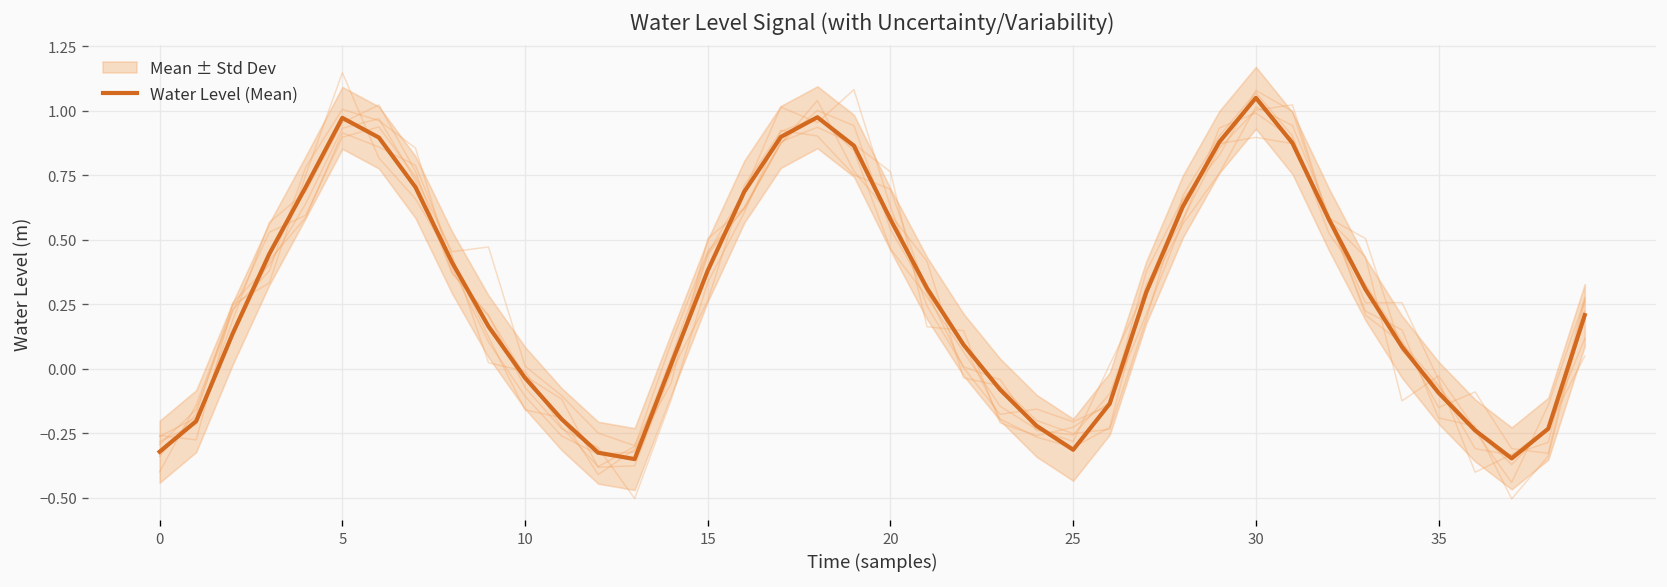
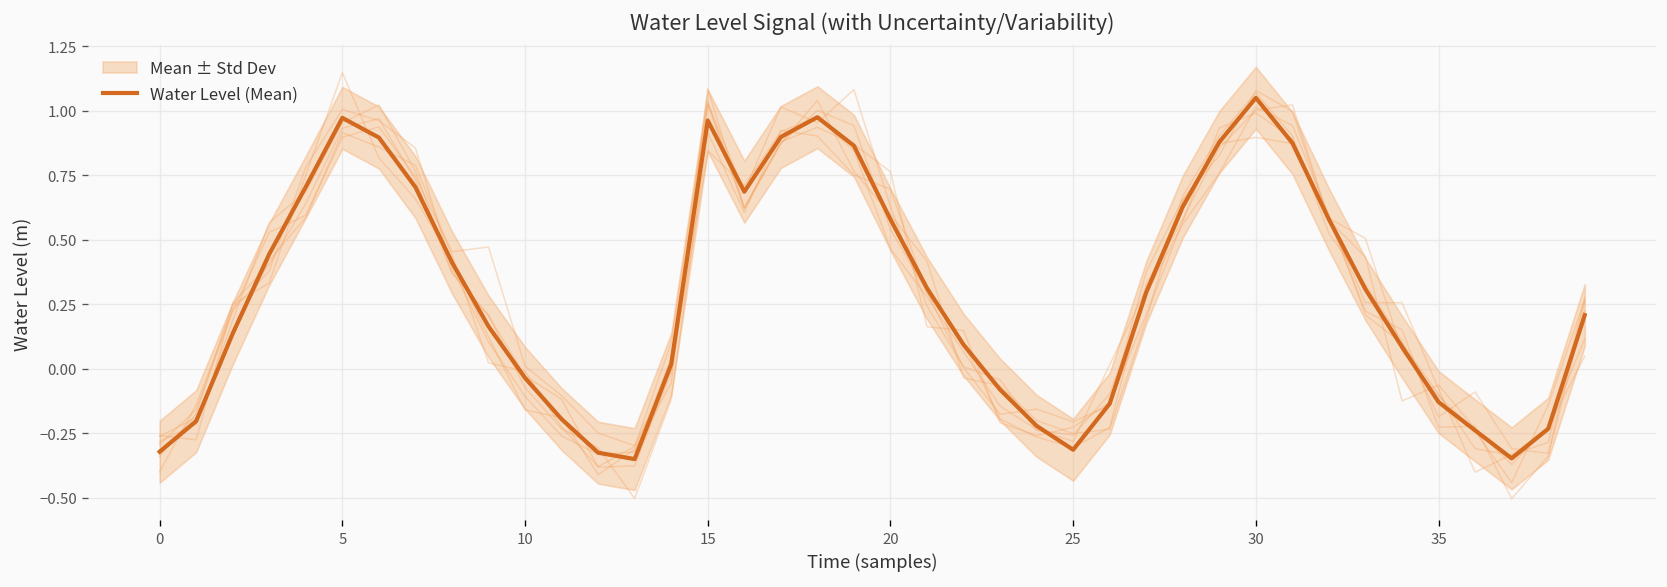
Water Level (Mean), 15: 0.38 -> 0.96
Water Level (Mean), 35: -0.09 -> -0.13
